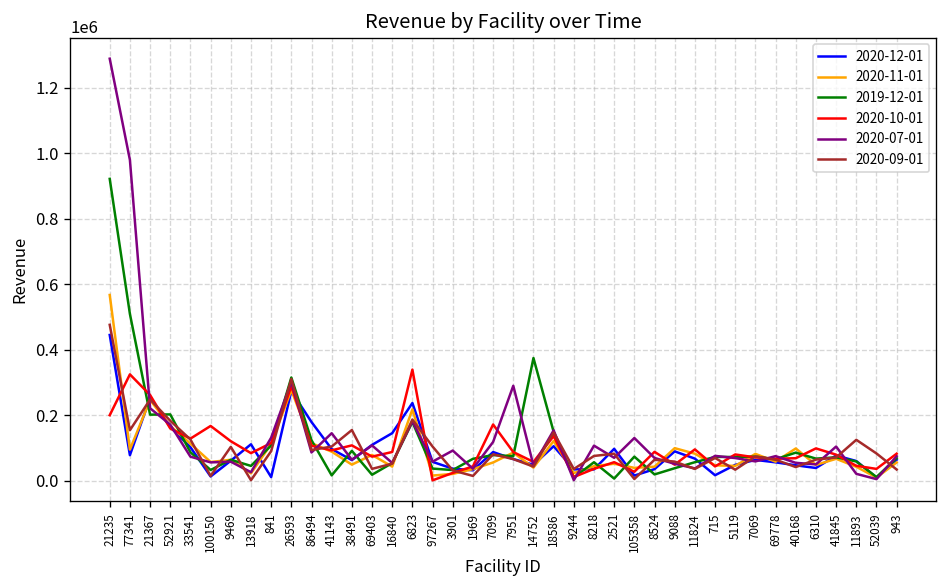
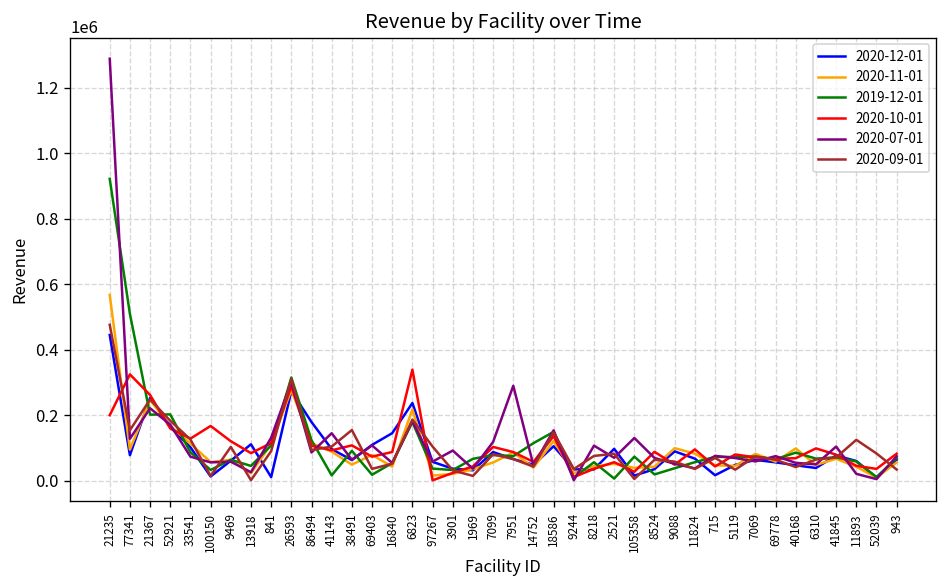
2020-07-01, 77341: 980000 -> 130000
2020-10-01, 7099: 170000 -> 100000
2019-12-01, 14752: 370000 -> 110000
